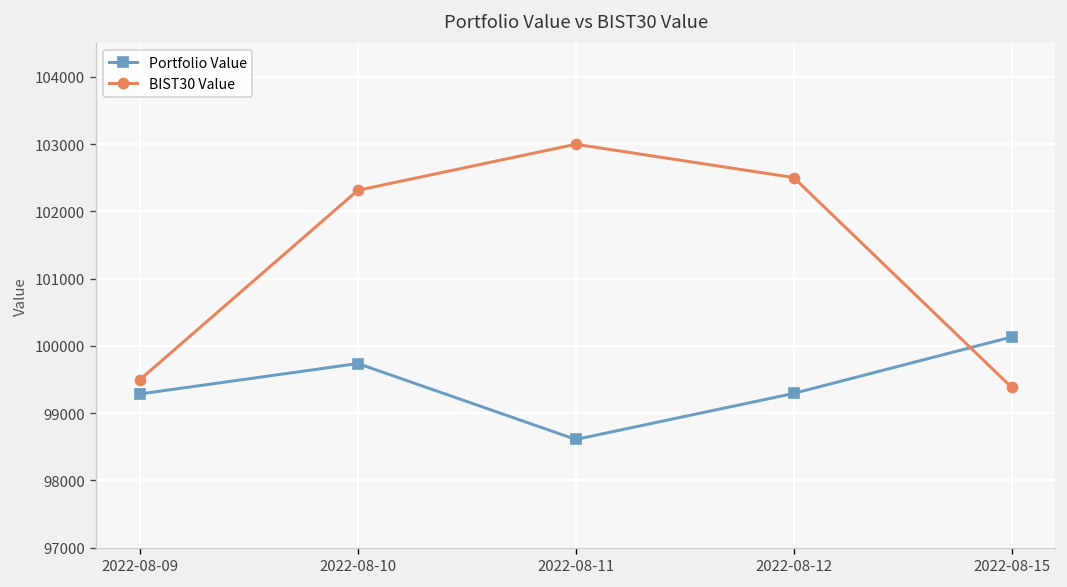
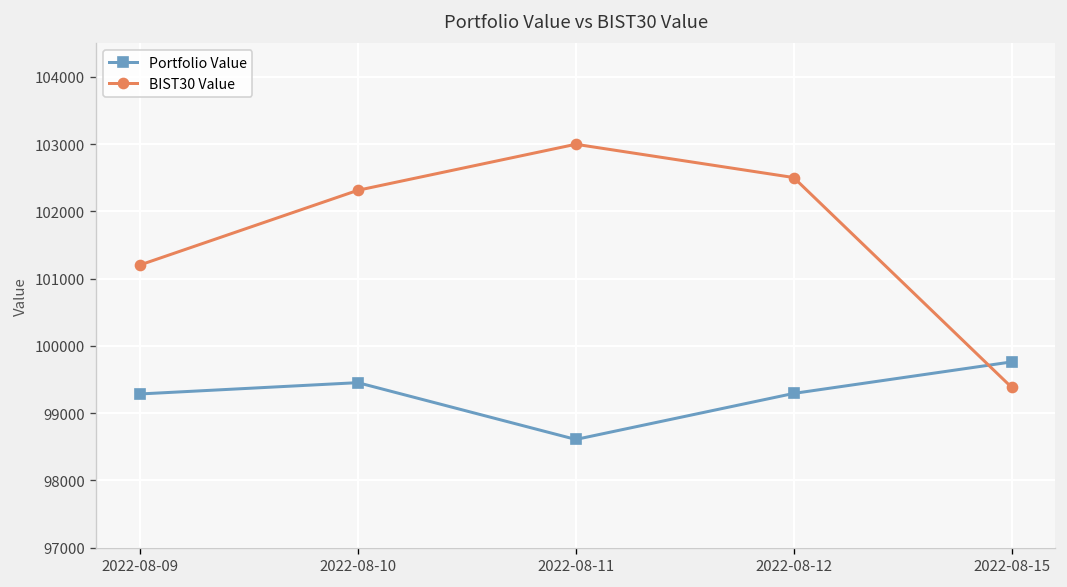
BIST30 Value, 2022-08-09: 99500 -> 101200
Portfolio Value, 2022-08-10: 99700 -> 99500
Portfolio Value, 2022-08-15: 100100 -> 99800
